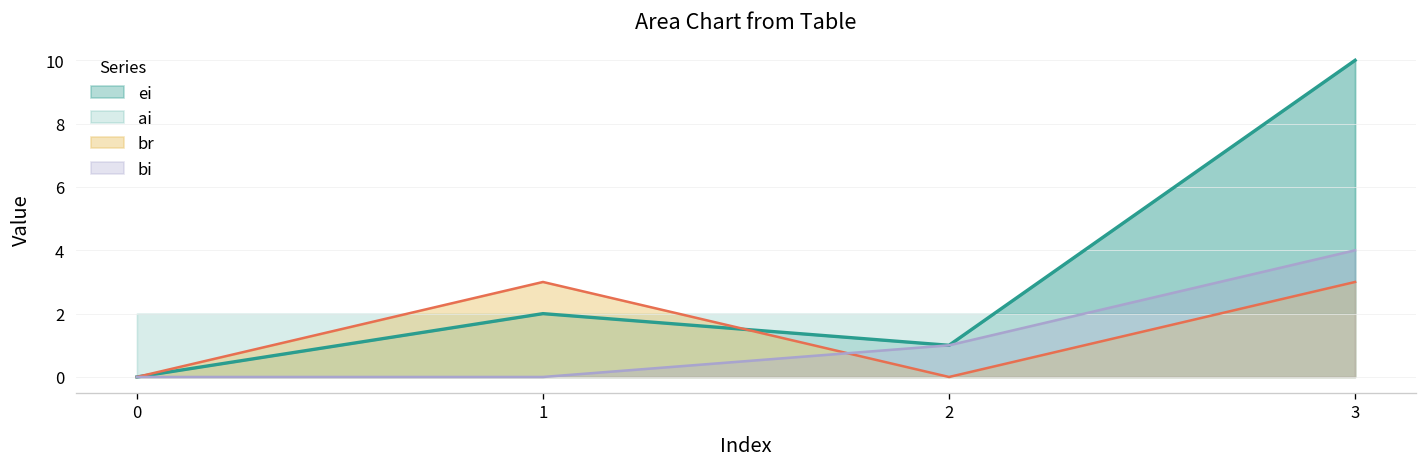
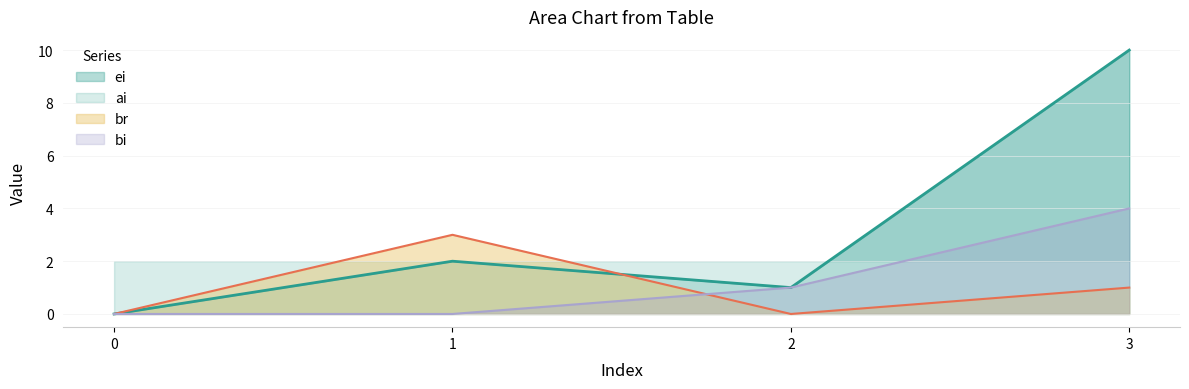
br, 3: 3 -> 1
